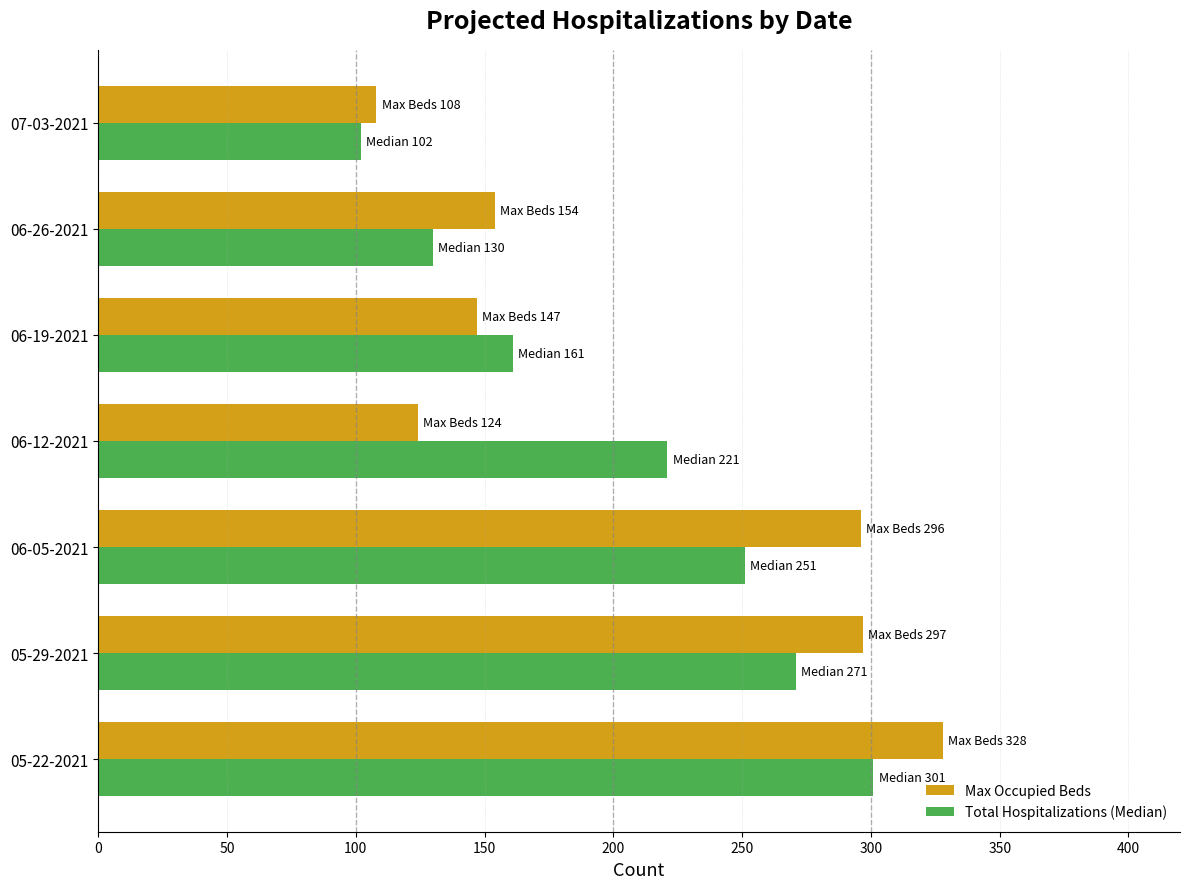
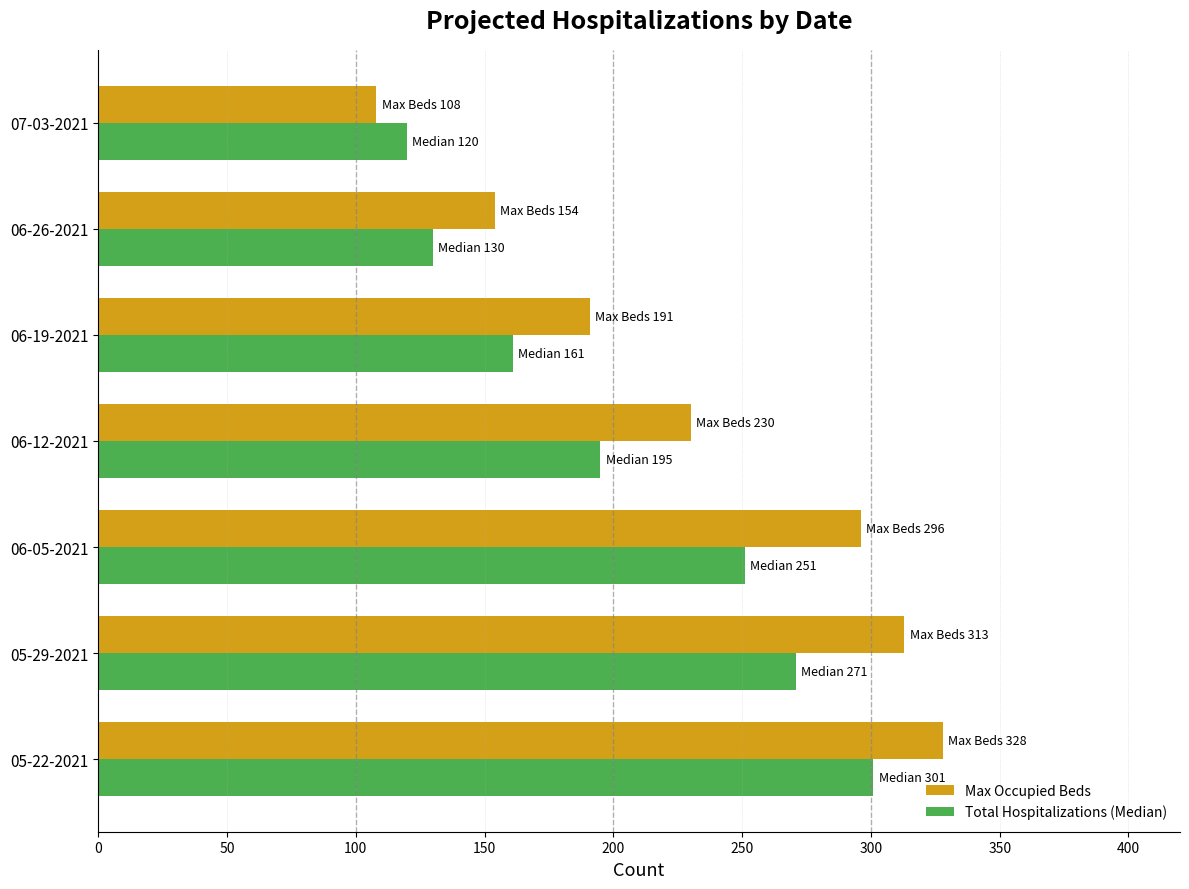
Total Hospitalizations (Median), 07-03-2021: 102 -> 120
Max Occupied Beds, 06-19-2021: 147 -> 191
Max Occupied Beds, 06-12-2021: 124 -> 230
Total Hospitalizations (Median), 06-12-2021: 221 -> 195
Max Occupied Beds, 05-29-2021: 297 -> 313
